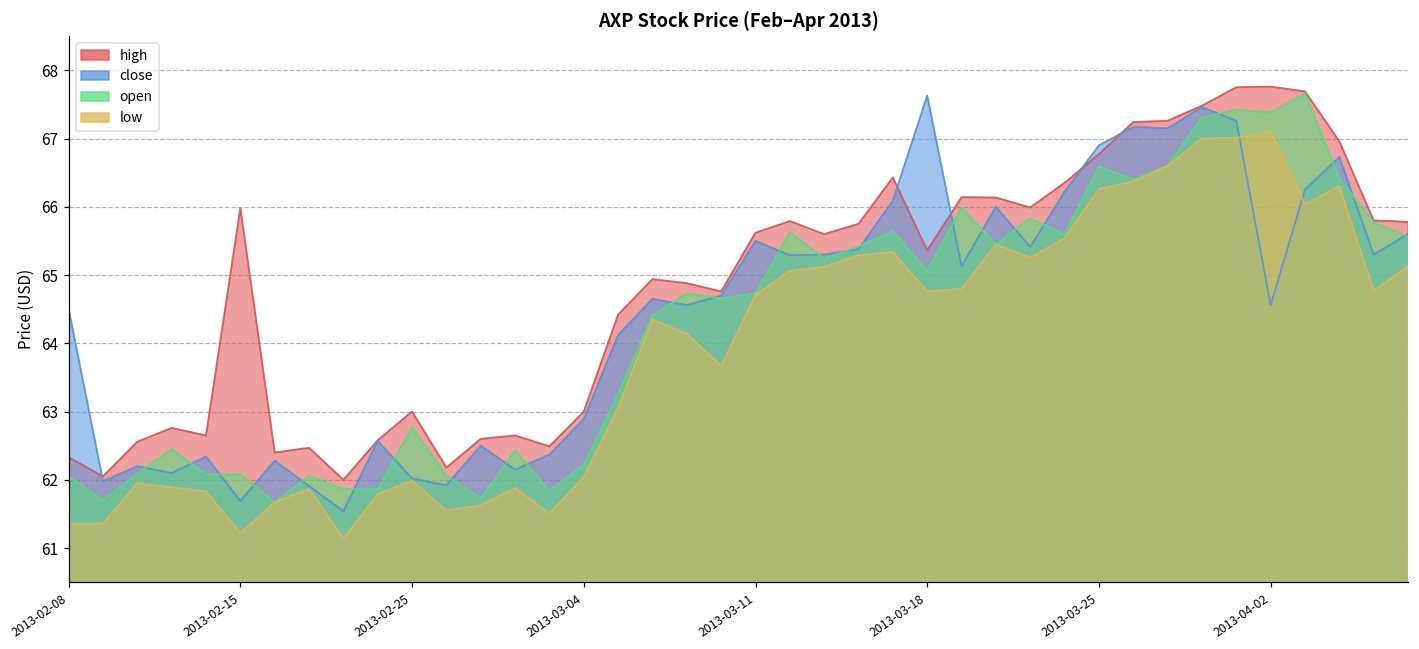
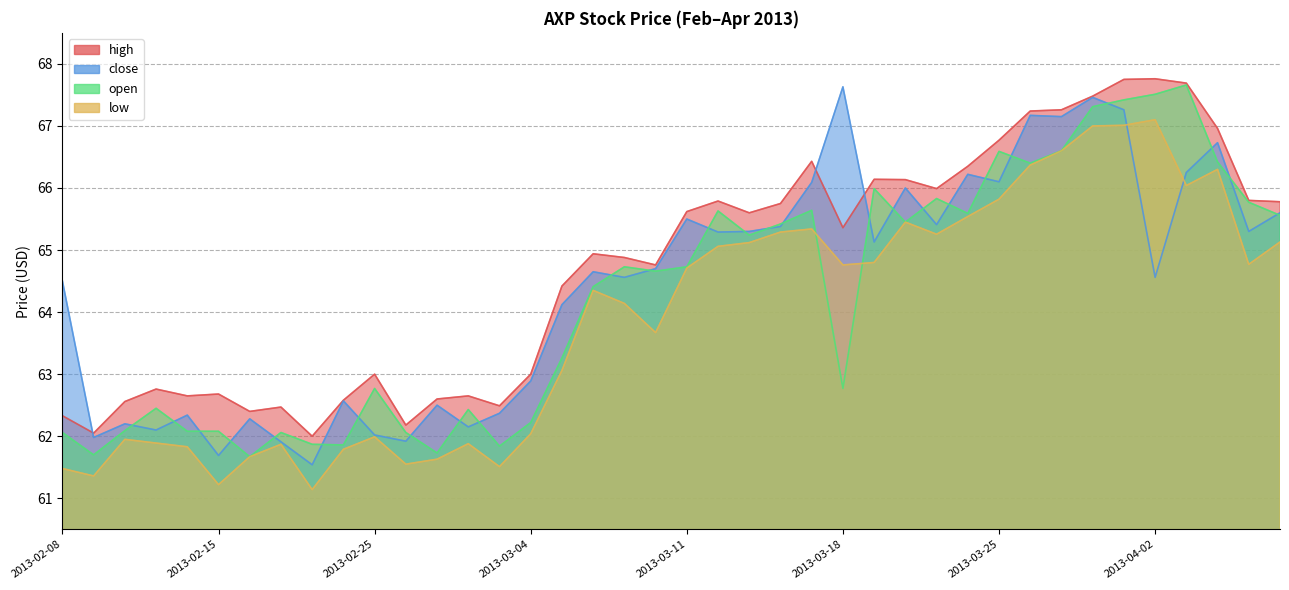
low, 2013-02-08: 61.4 -> 61.5
high, 2013-02-15: 66.0 -> 62.7
open, 2013-03-18: 65.1 -> 62.8
close, 2013-03-25: 66.9 -> 66.1
low, 2013-03-25: 66.3 -> 65.8
open, 2013-04-02: 67.4 -> 67.5
